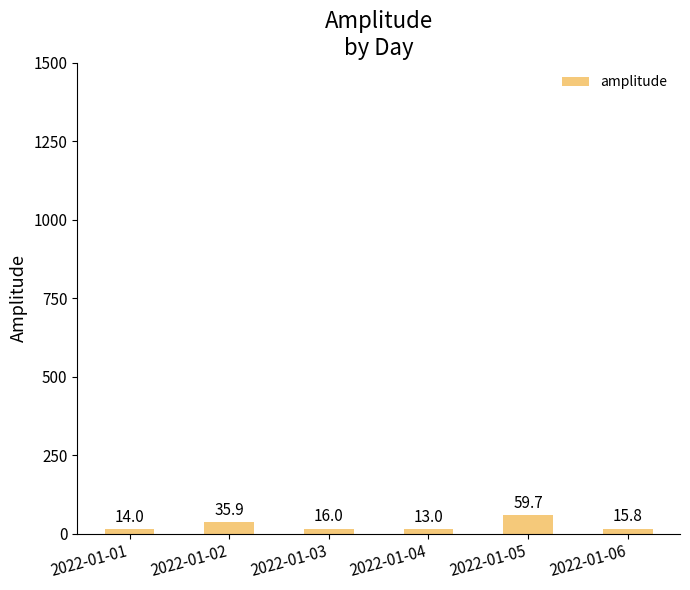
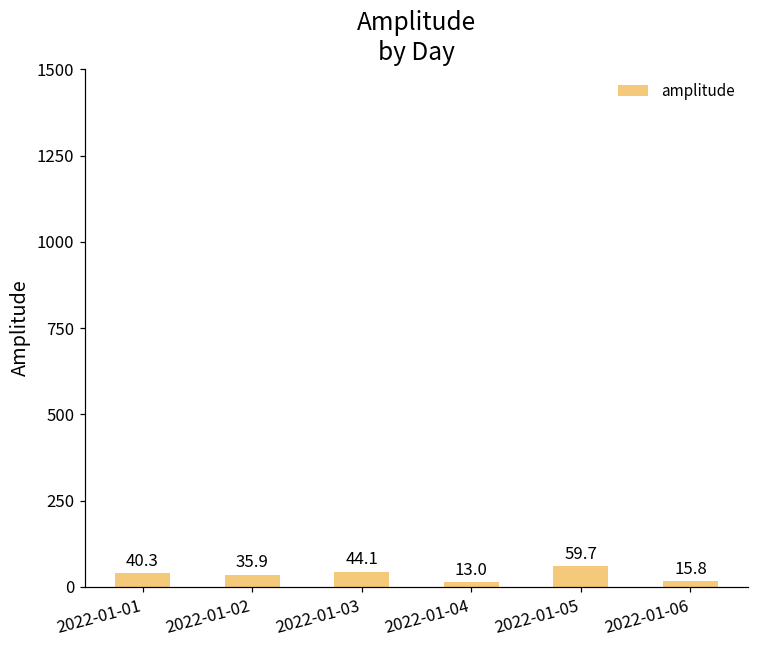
2022-01-01: 14.0 -> 40.3
2022-01-03: 16.0 -> 44.1
